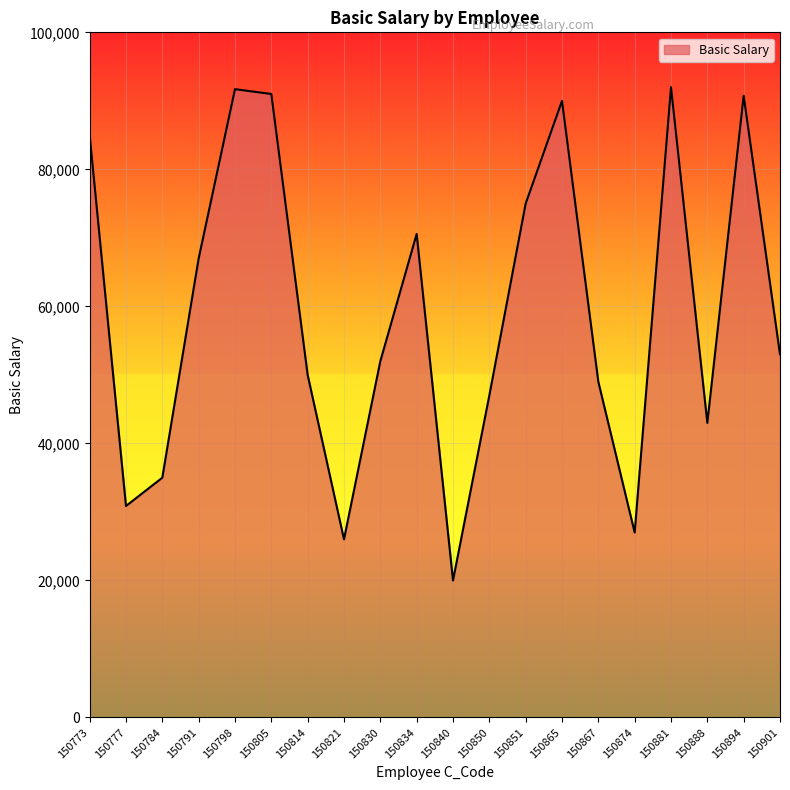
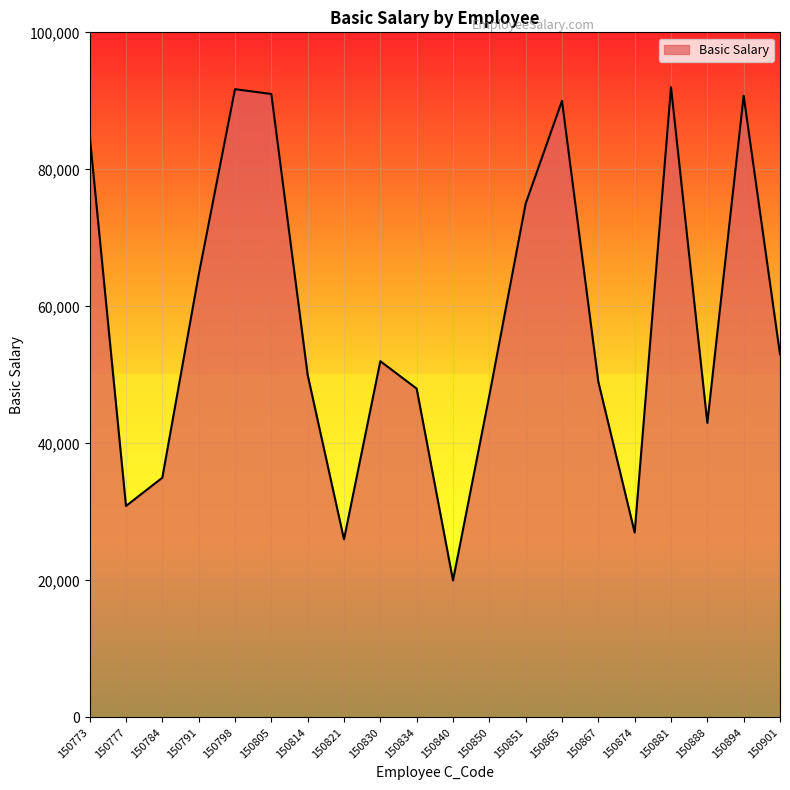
150791: 67,000 -> 65,000
150834: 71,000 -> 48,000
